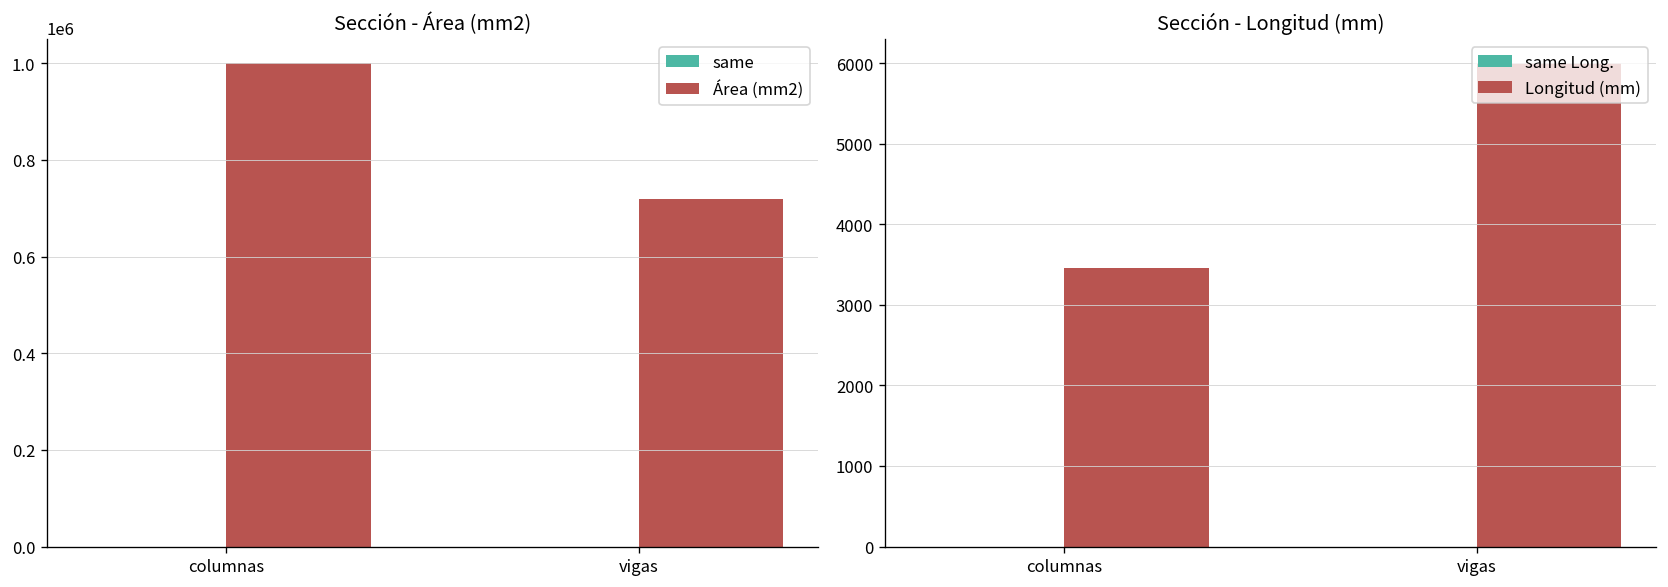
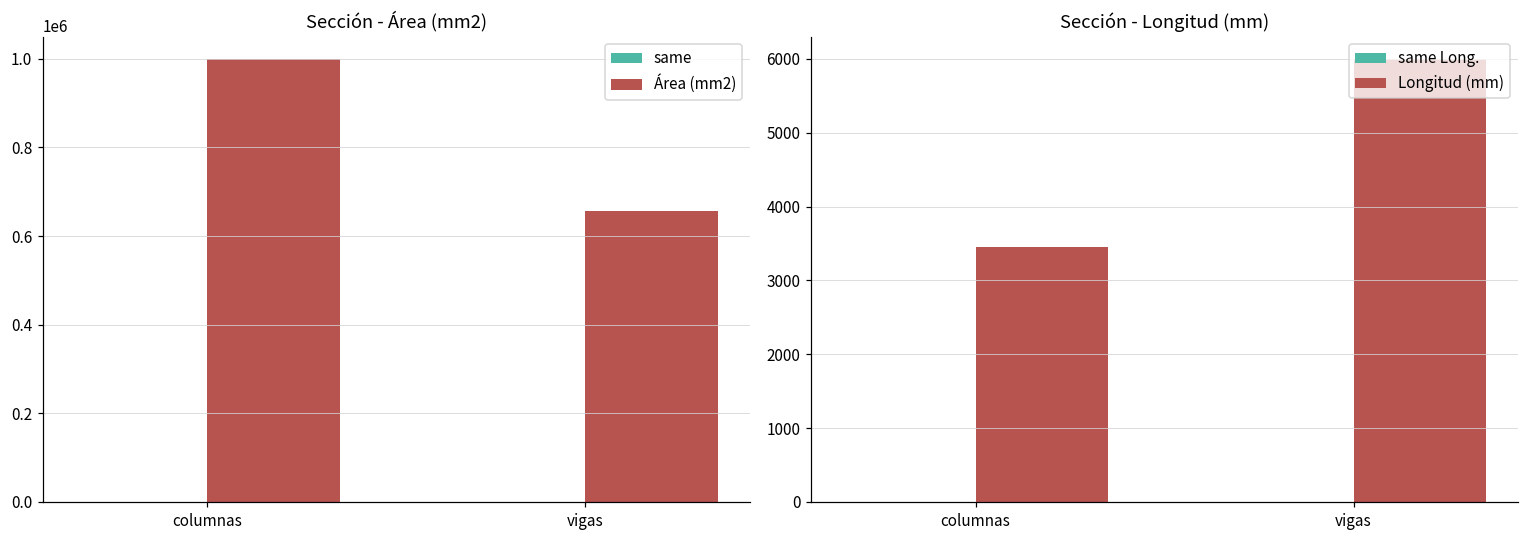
Sección - Área (mm2), Área (mm2), vigas: 720000 -> 660000
